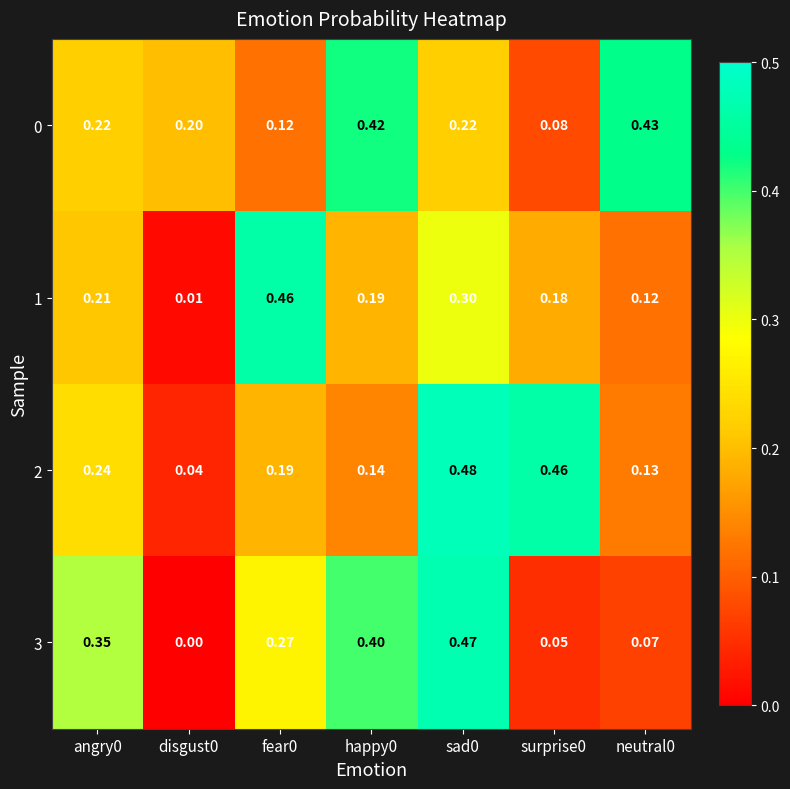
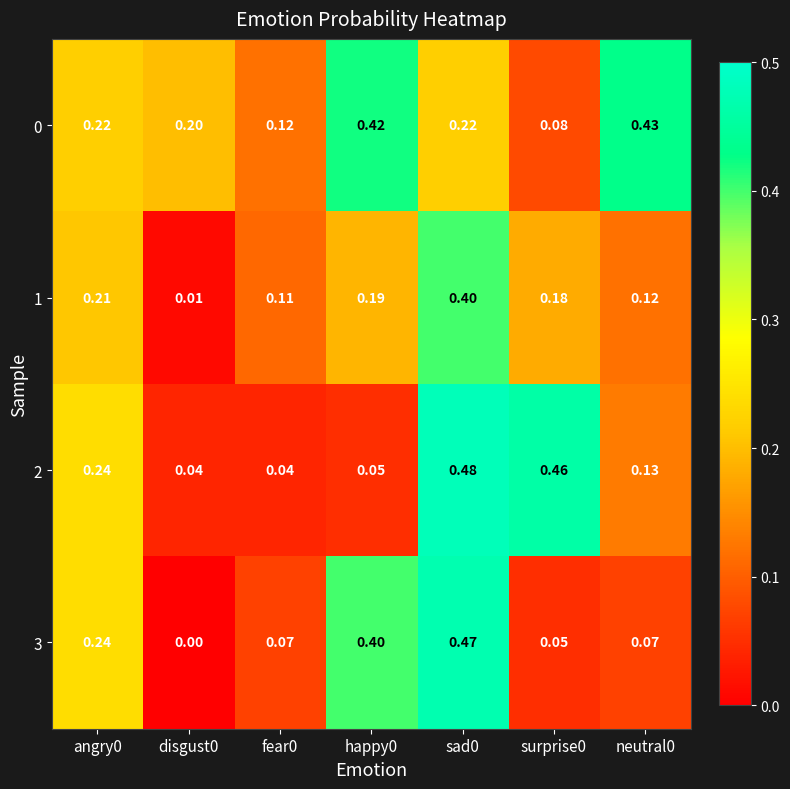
1, fear0: 0.46 -> 0.11
1, sad0: 0.30 -> 0.40
2, fear0: 0.19 -> 0.04
2, happy0: 0.14 -> 0.05
3, angry0: 0.35 -> 0.24
3, fear0: 0.27 -> 0.07
